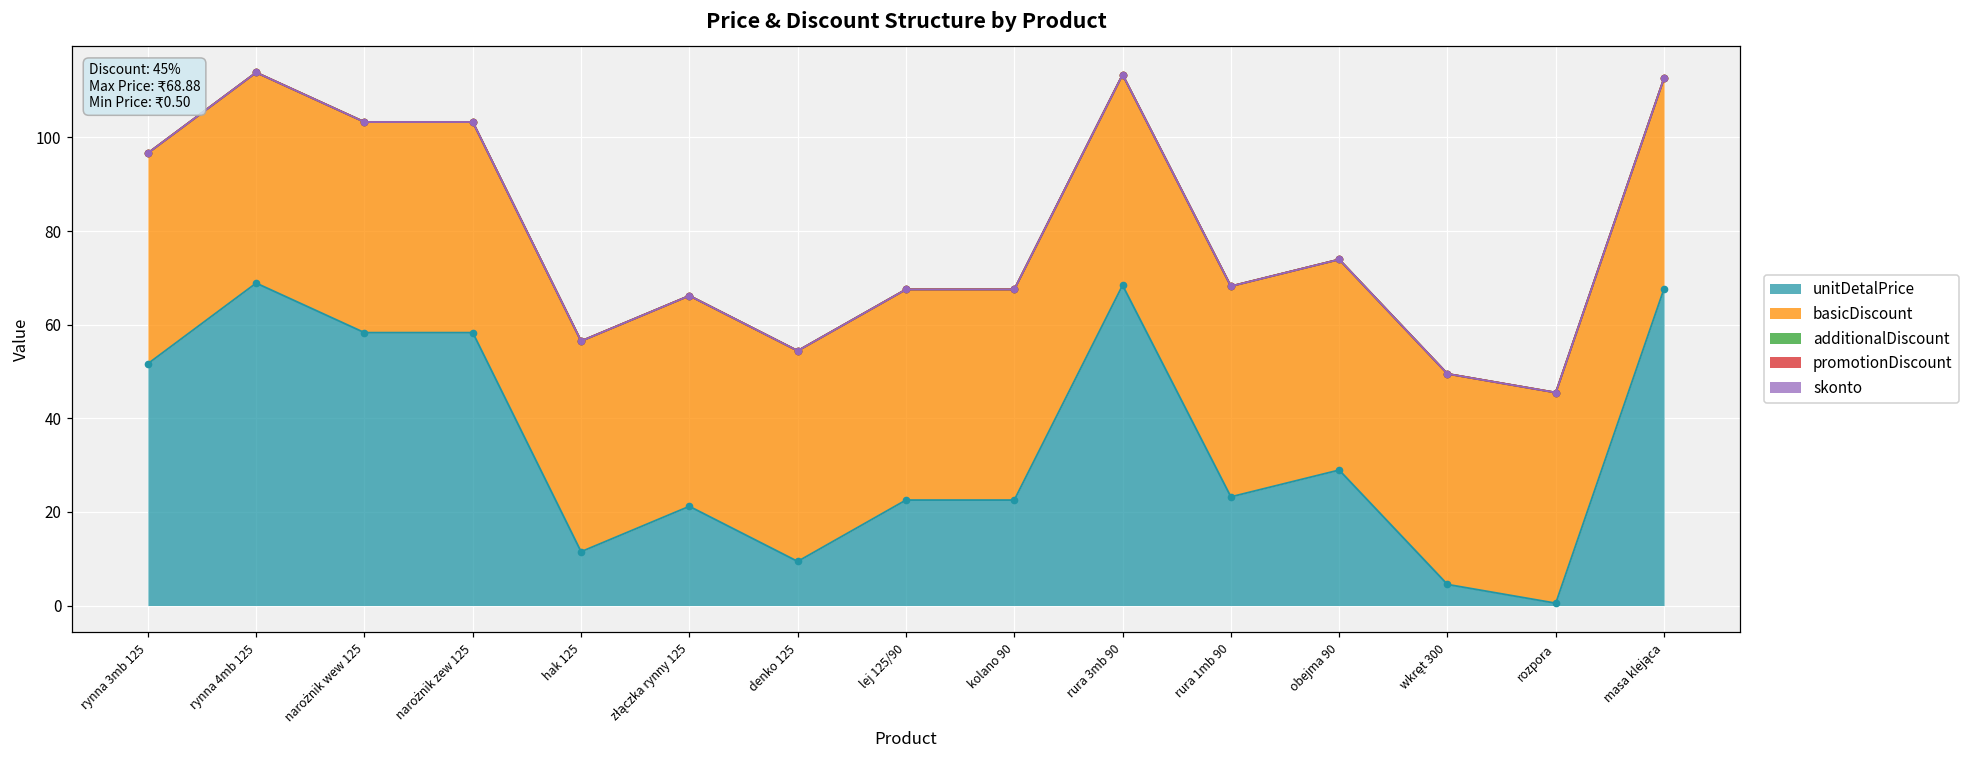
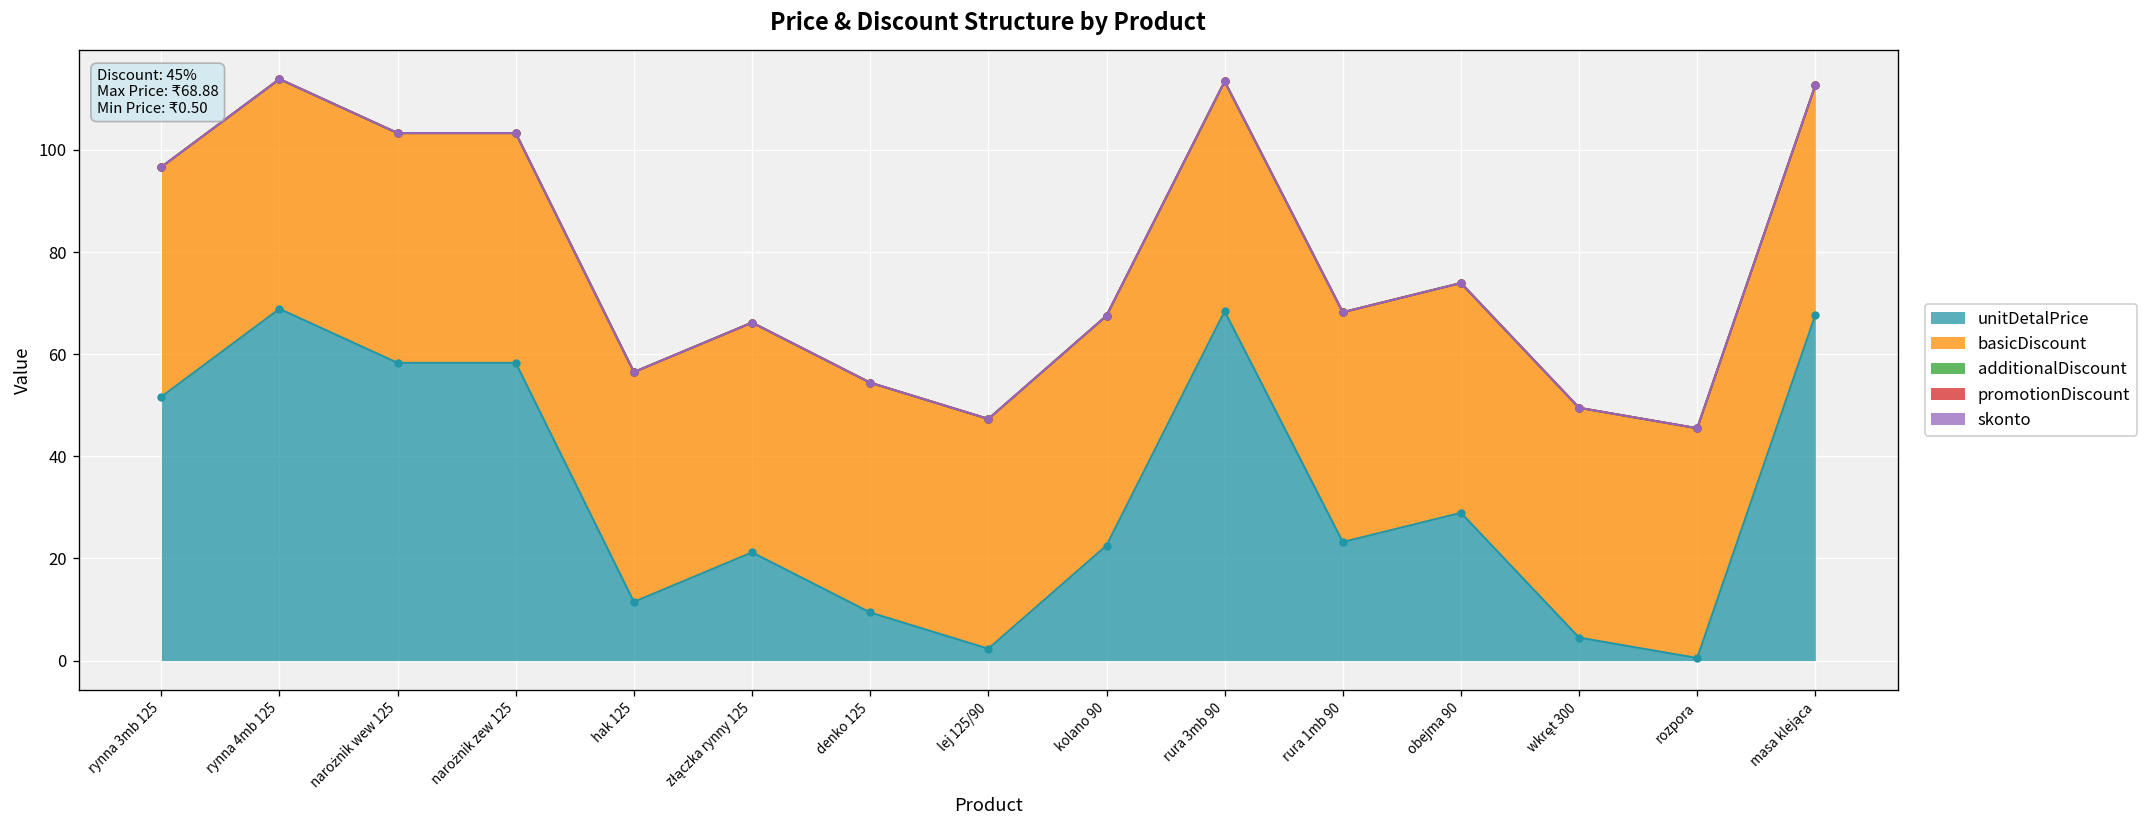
unitDetalPrice, lej 125/90: 23 -> 2
